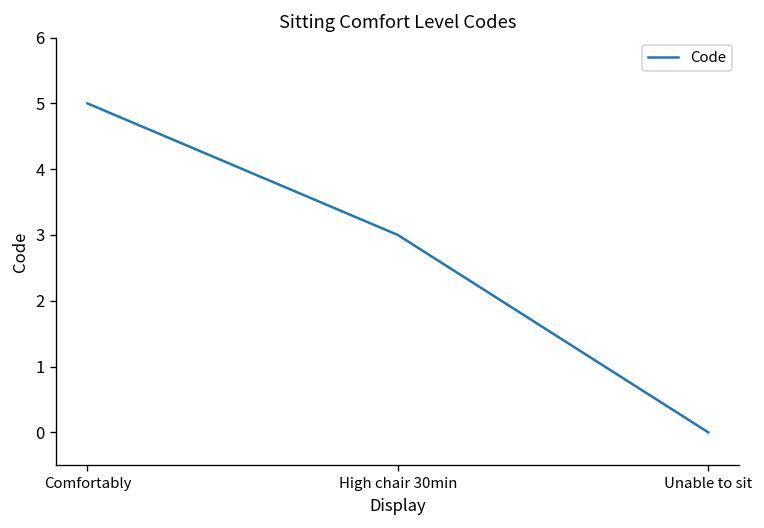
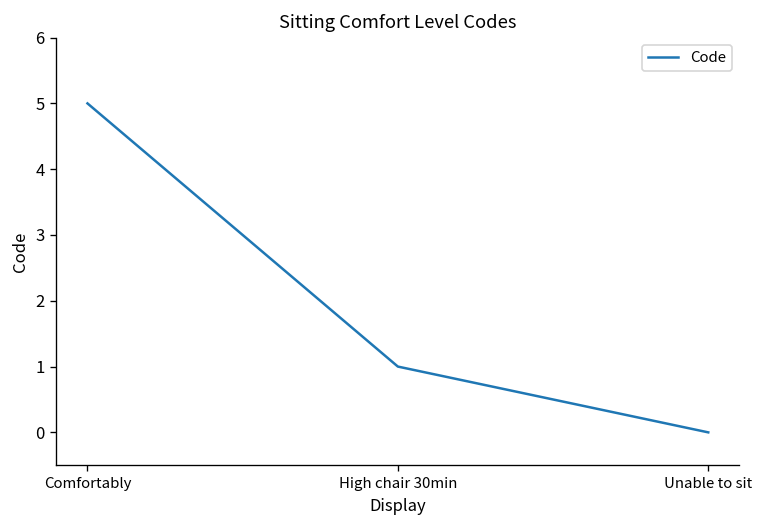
High chair 30min: 3 -> 1
